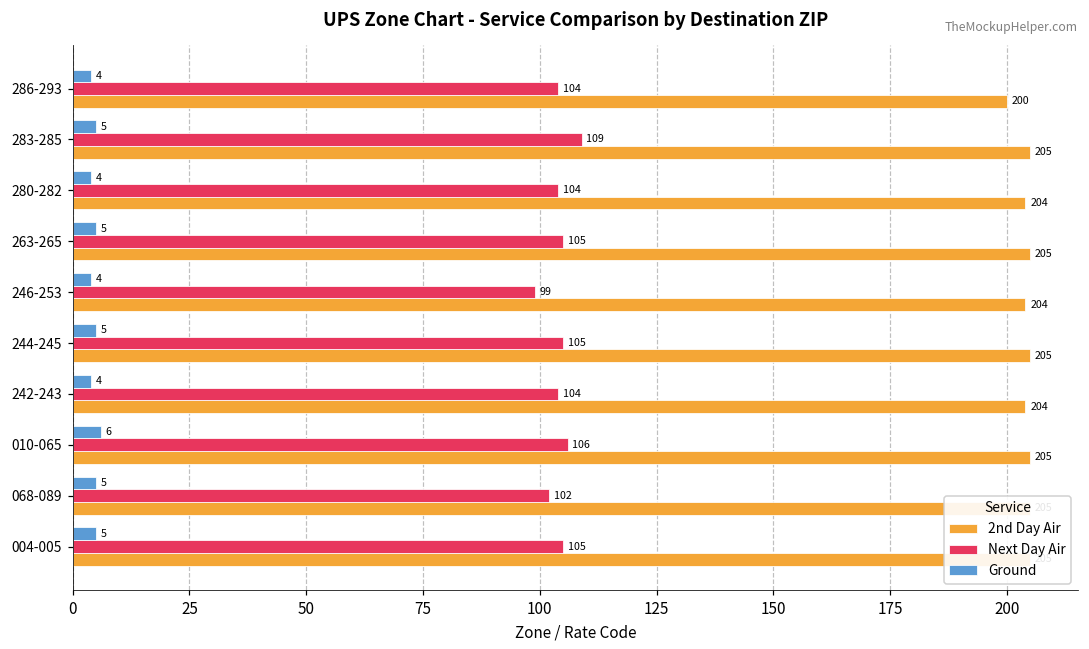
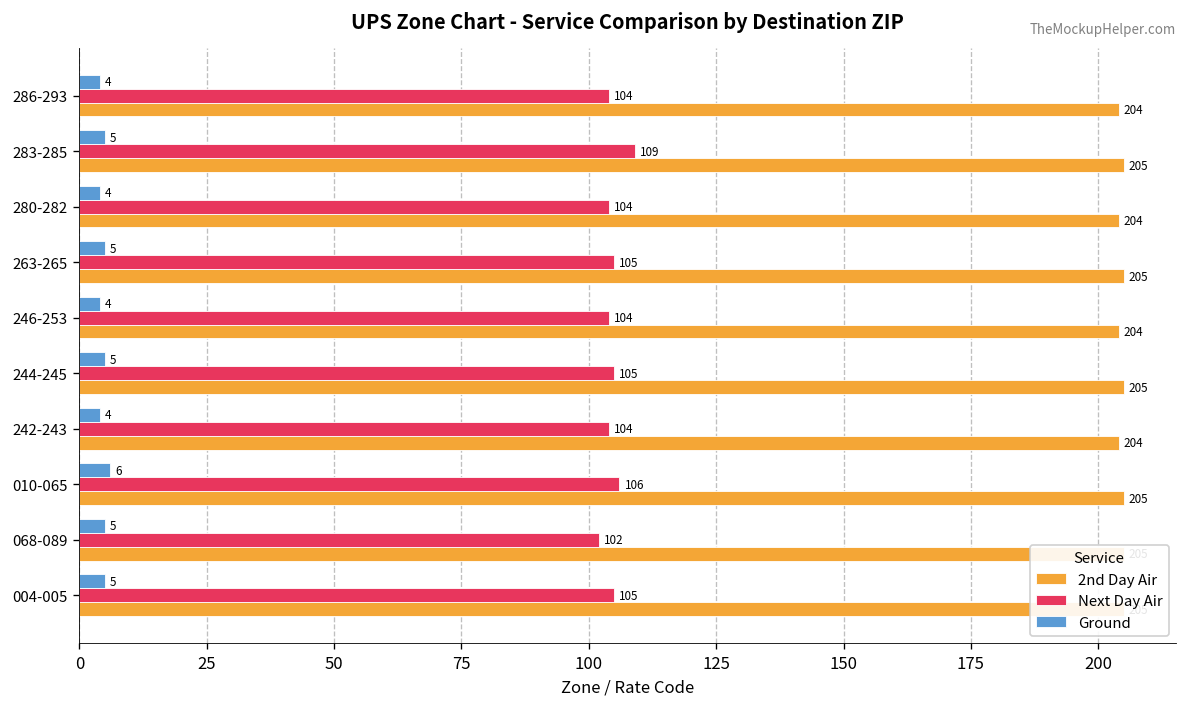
2nd Day Air, 286-293: 200 -> 204
Next Day Air, 246-253: 99 -> 104
